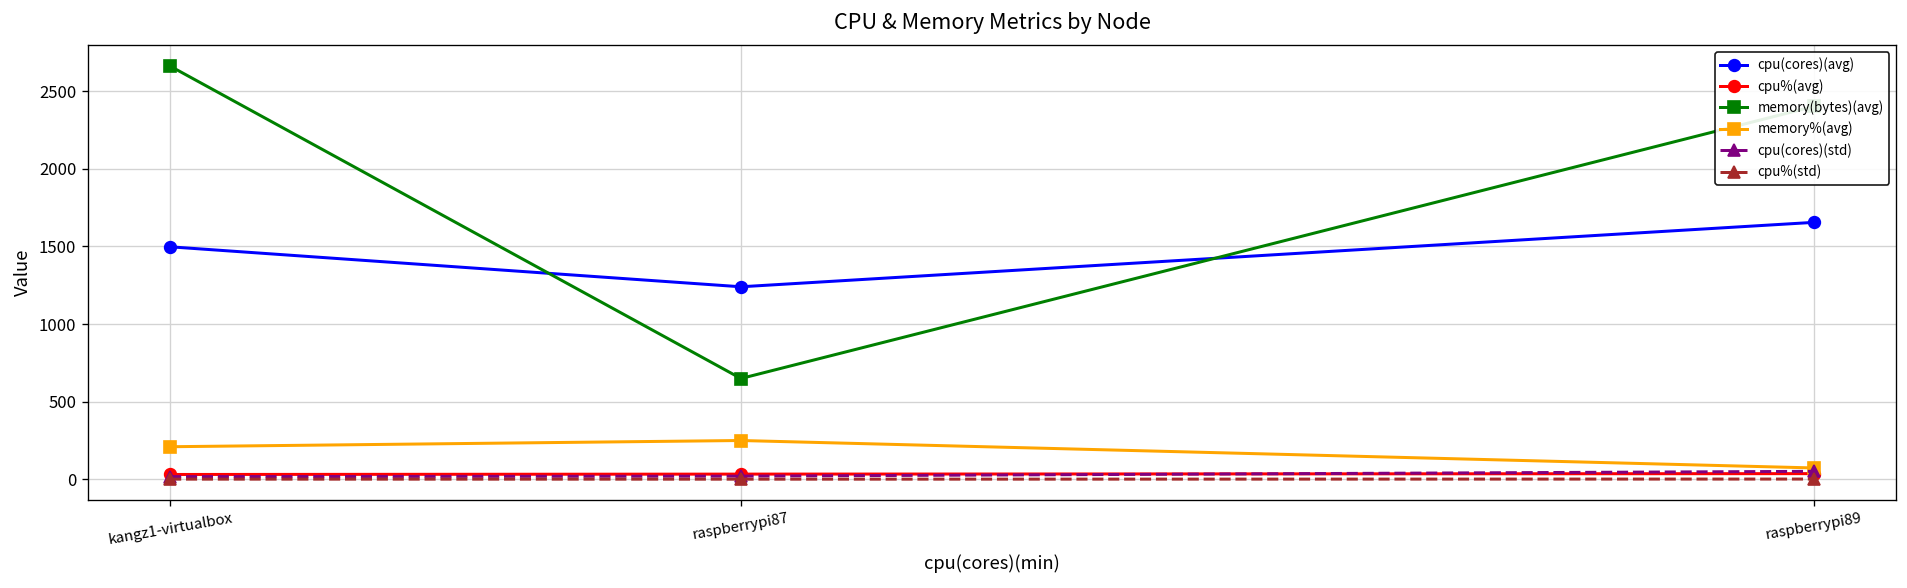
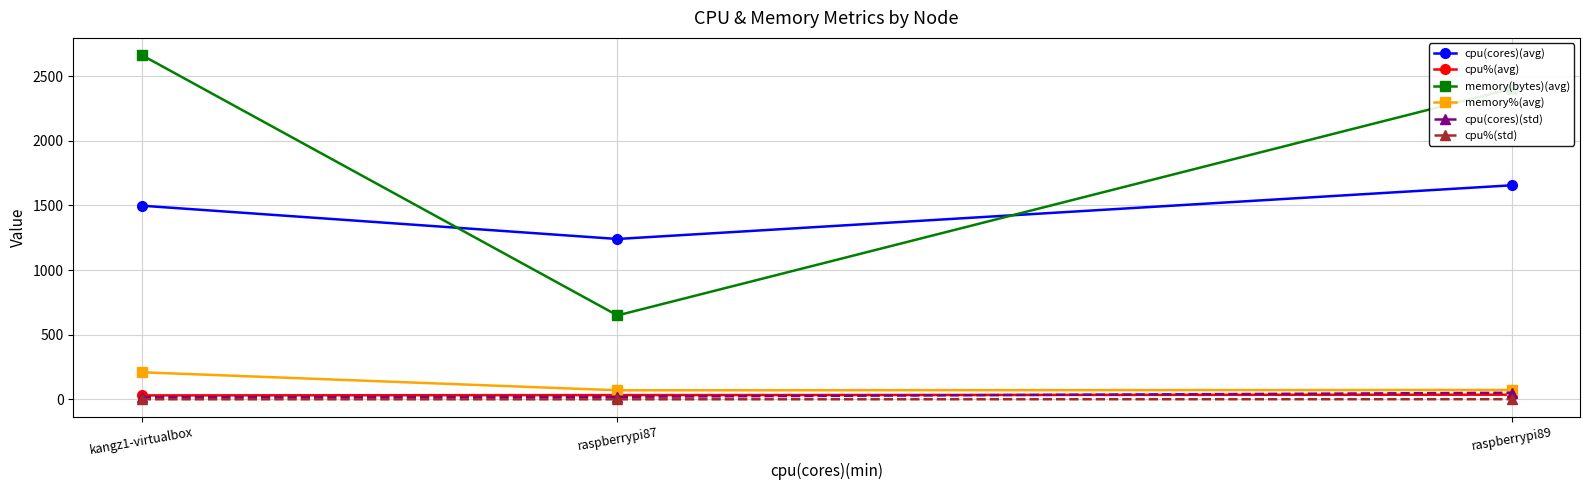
memory%(avg), raspberrypi87: 250 -> 70
